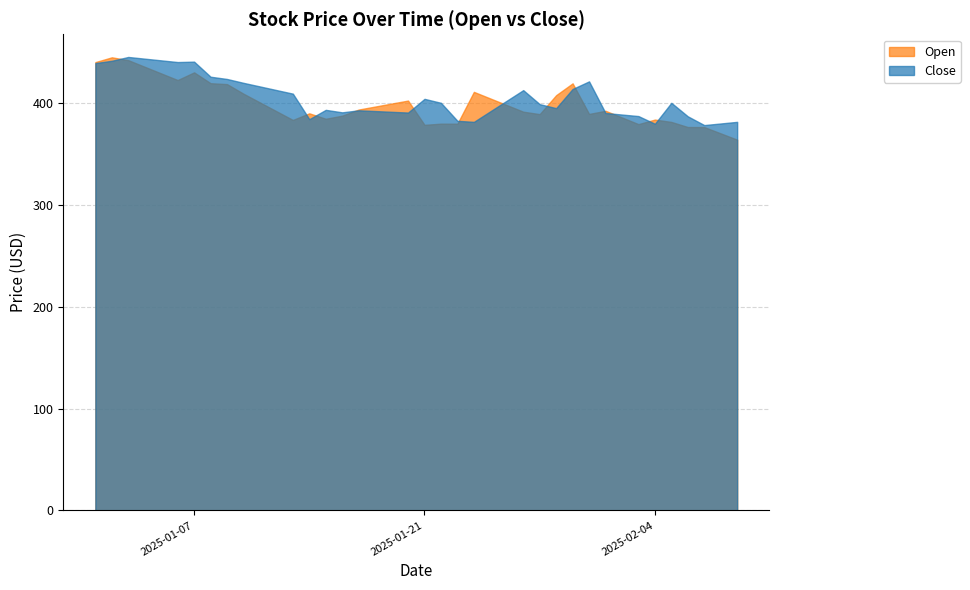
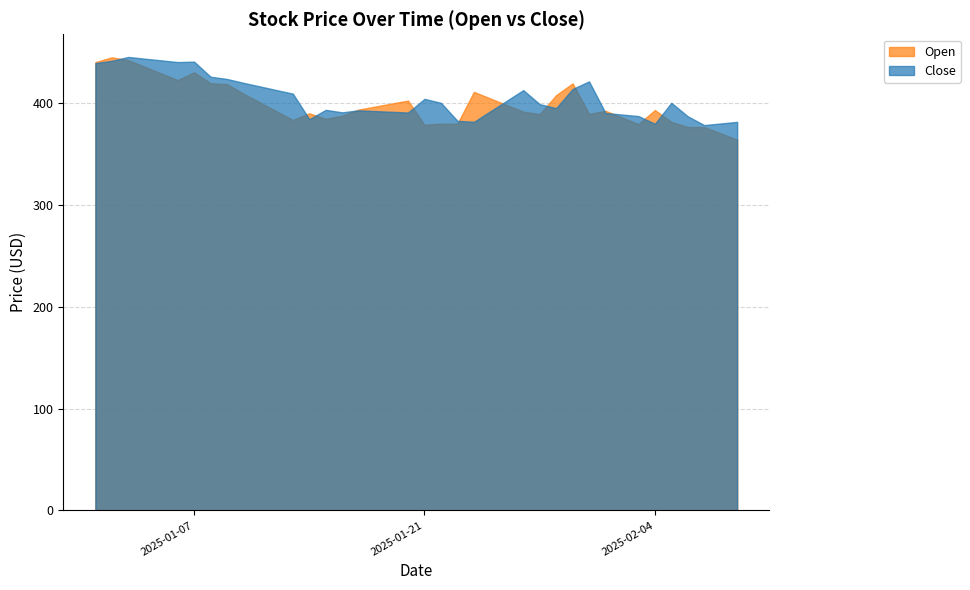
Open, 2025-02-04: 384 -> 393
